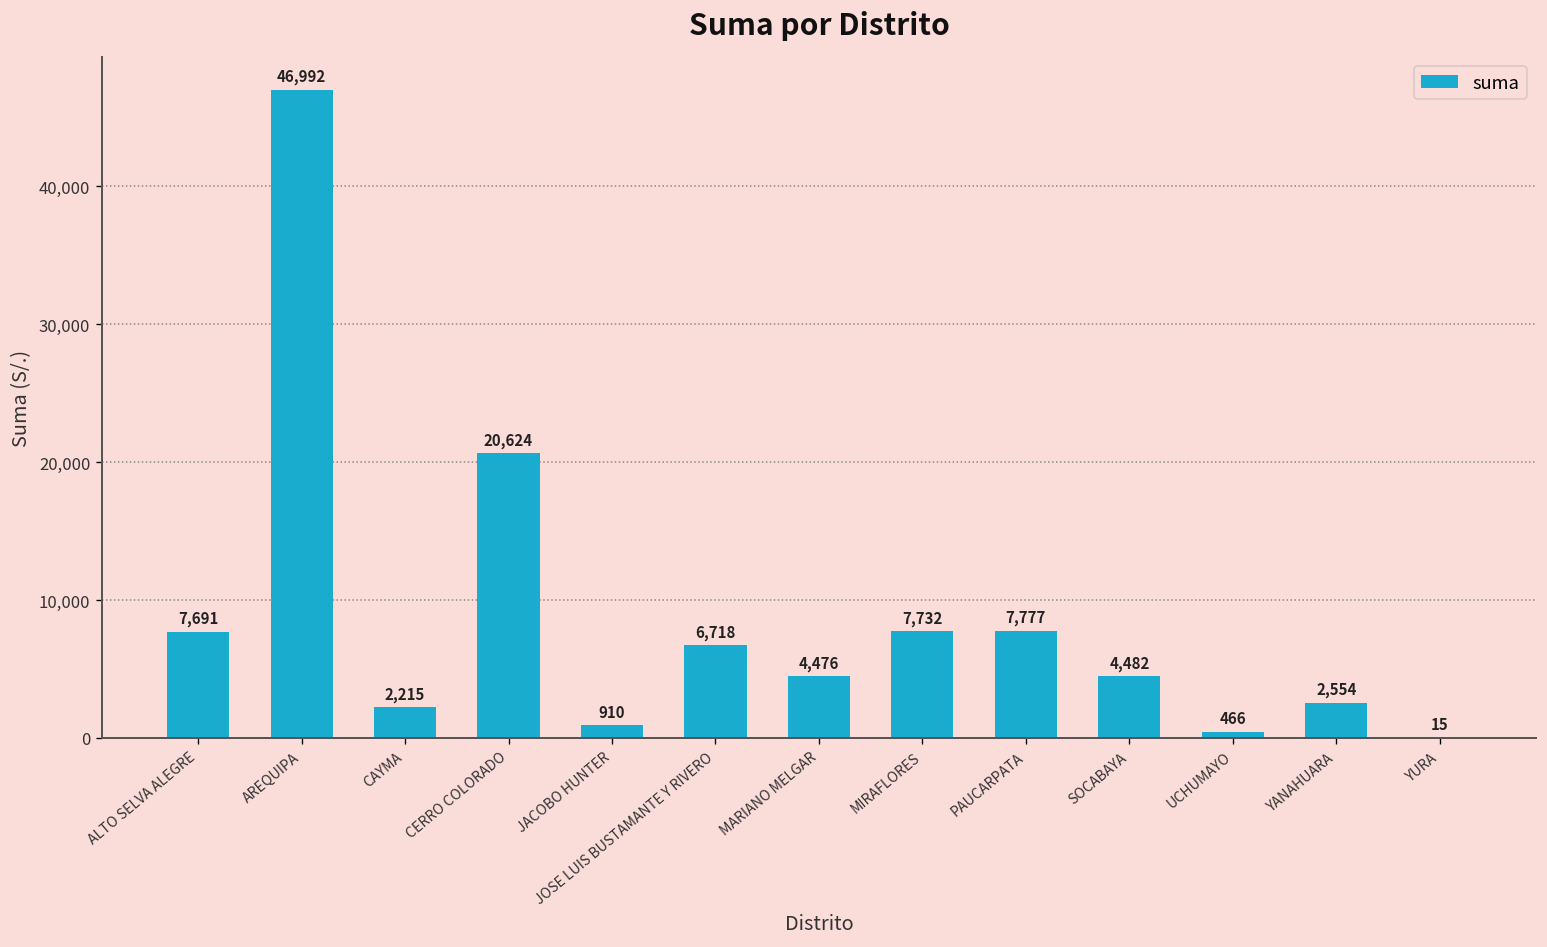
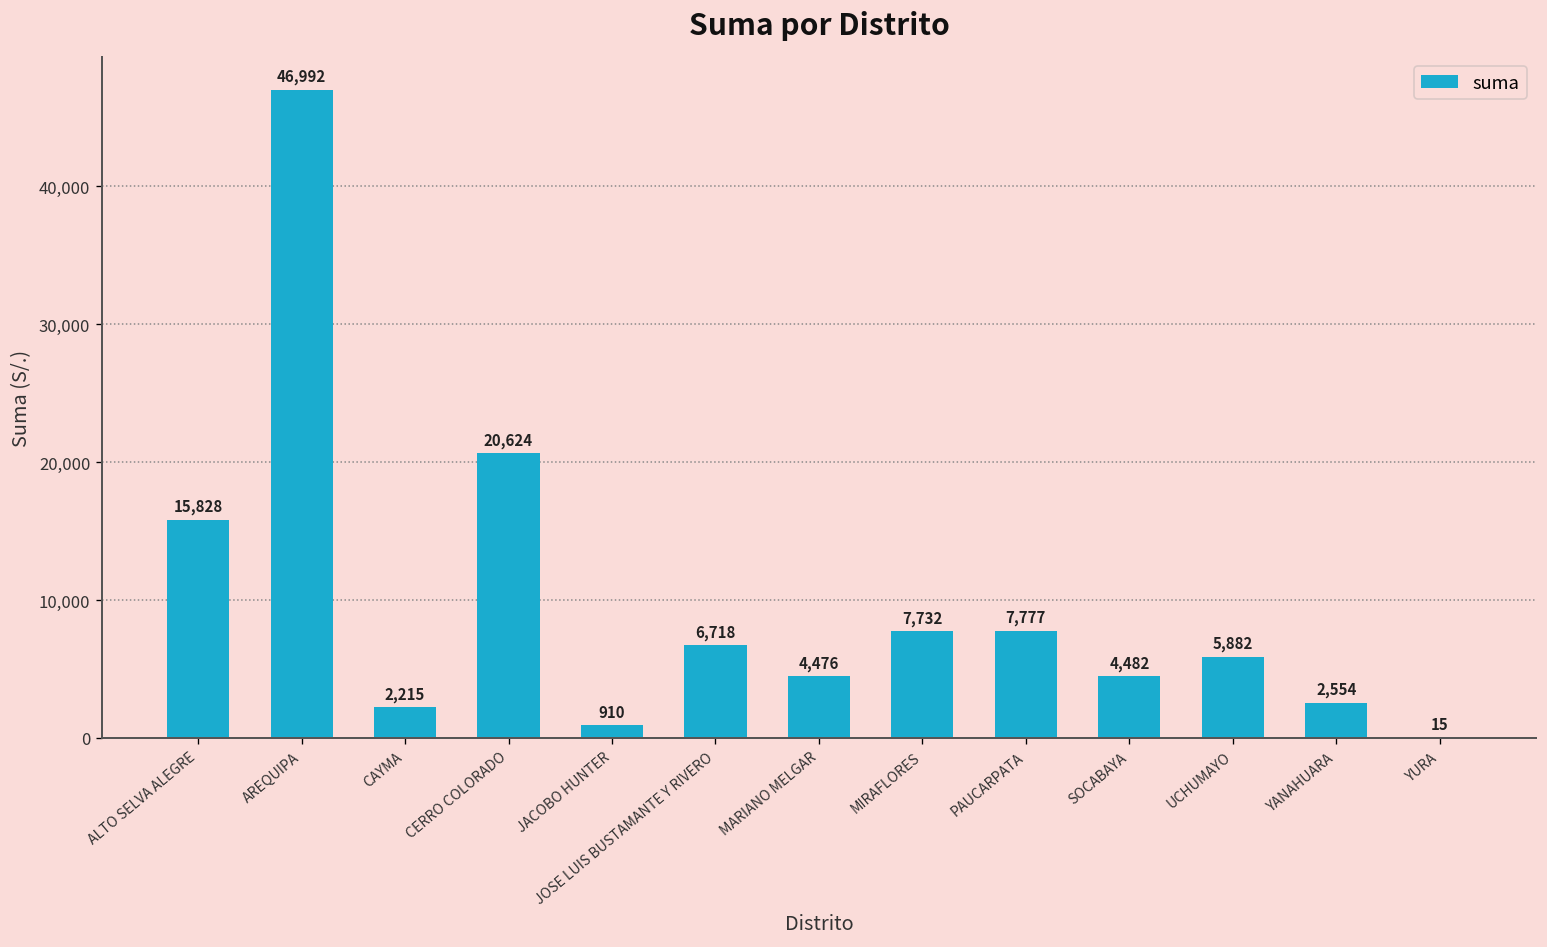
ALTO SELVA ALEGRE: 7,691 -> 15,828
UCHUMAYO: 466 -> 5,882
